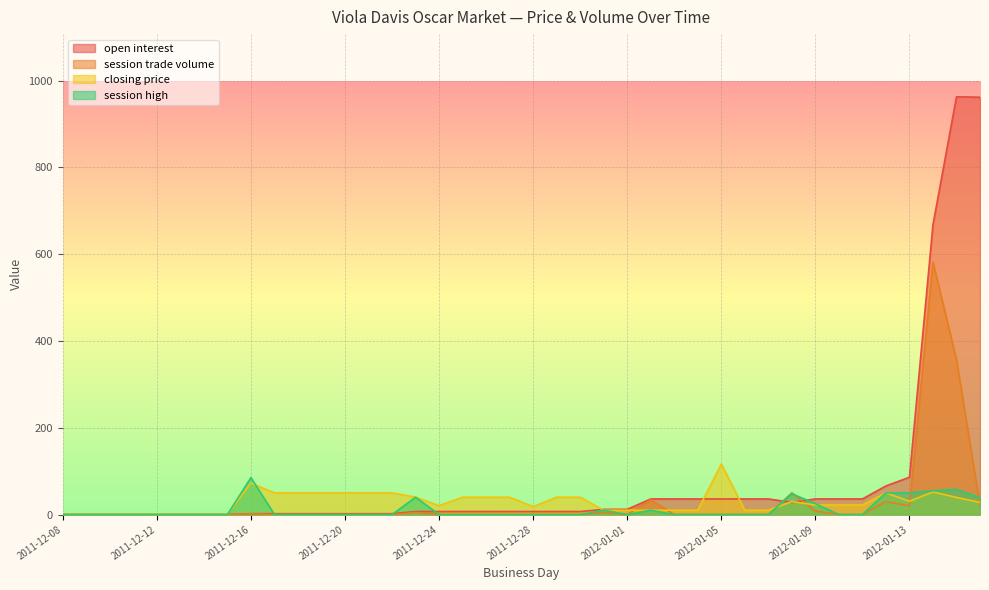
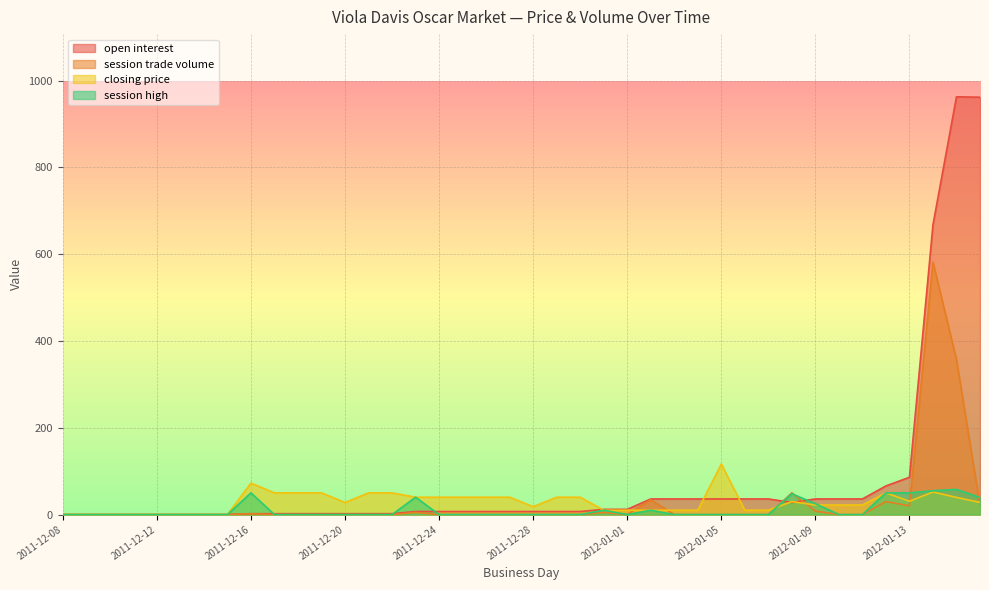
session high, 2011-12-16: 90 -> 50
closing price, 2011-12-20: 50 -> 30
closing price, 2011-12-24: 20 -> 40
